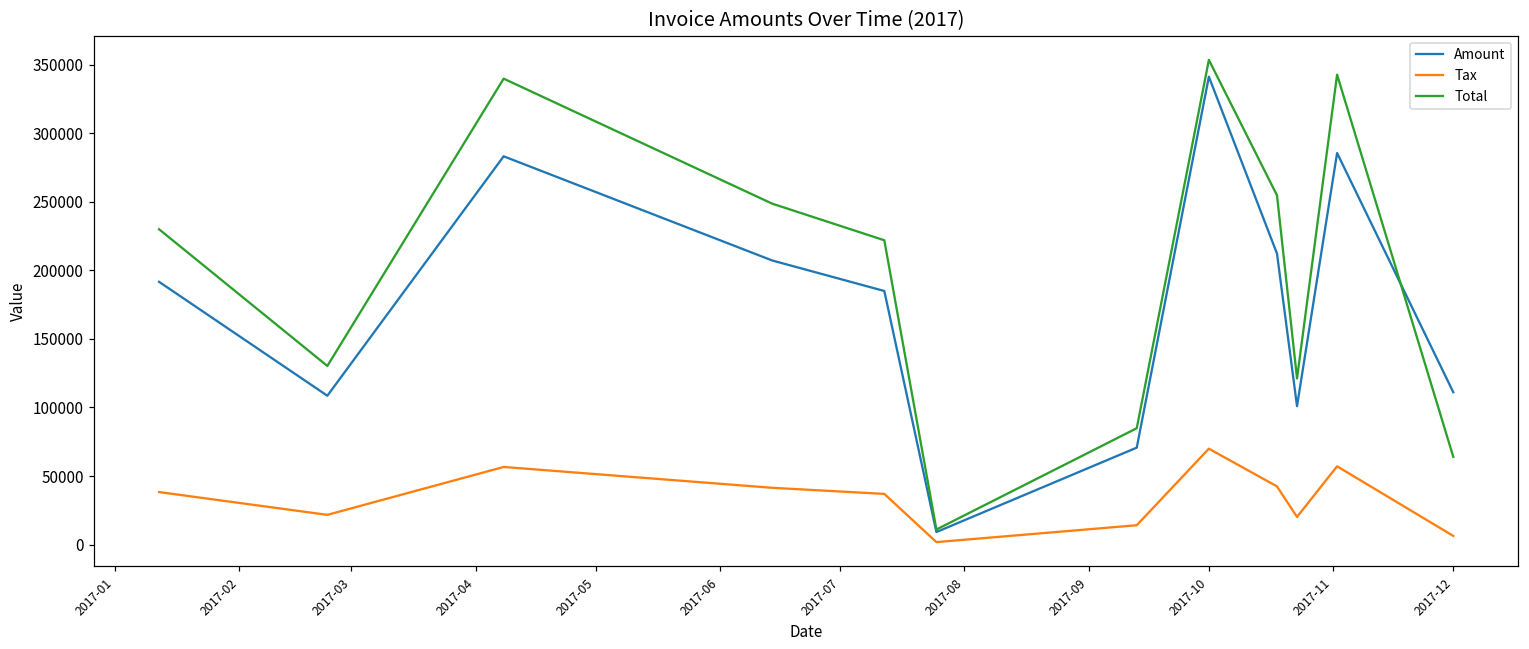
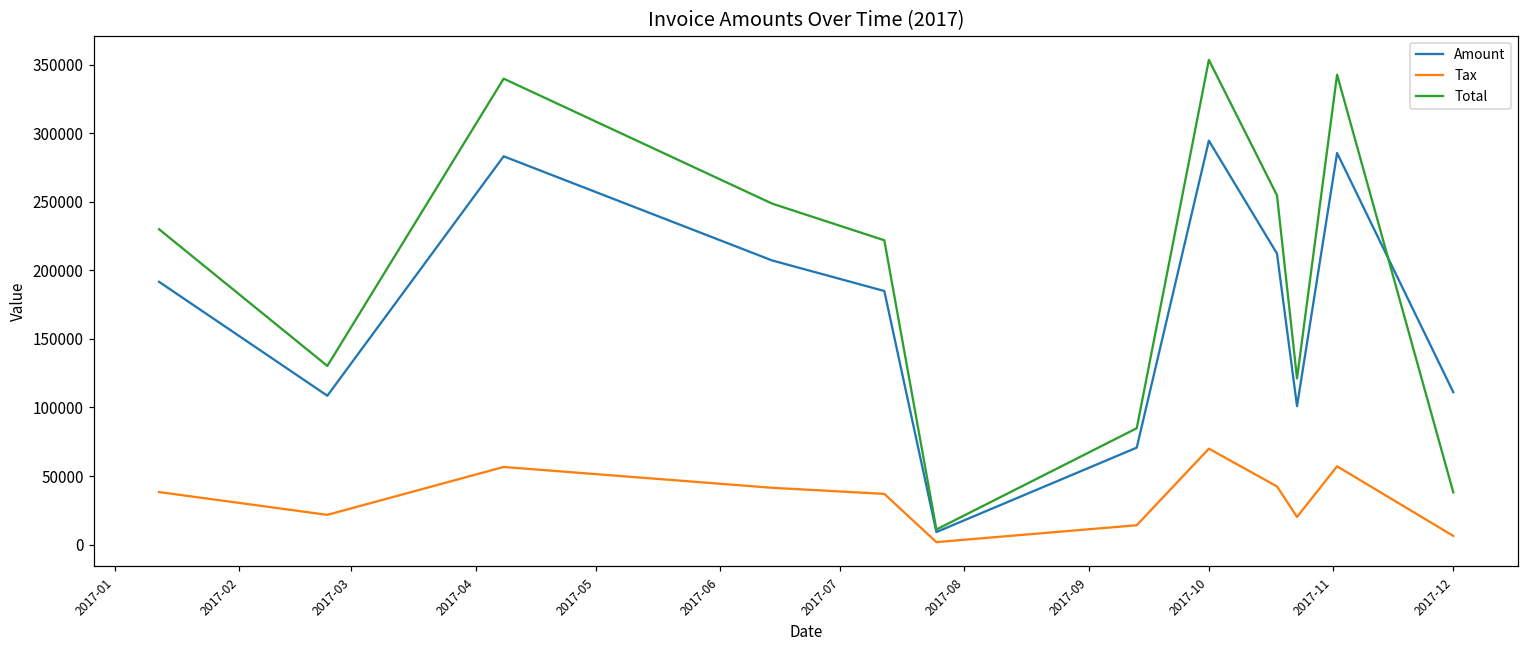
Amount, 2017-10: 341000 -> 295000
Total, 2017-12: 64000 -> 38000
